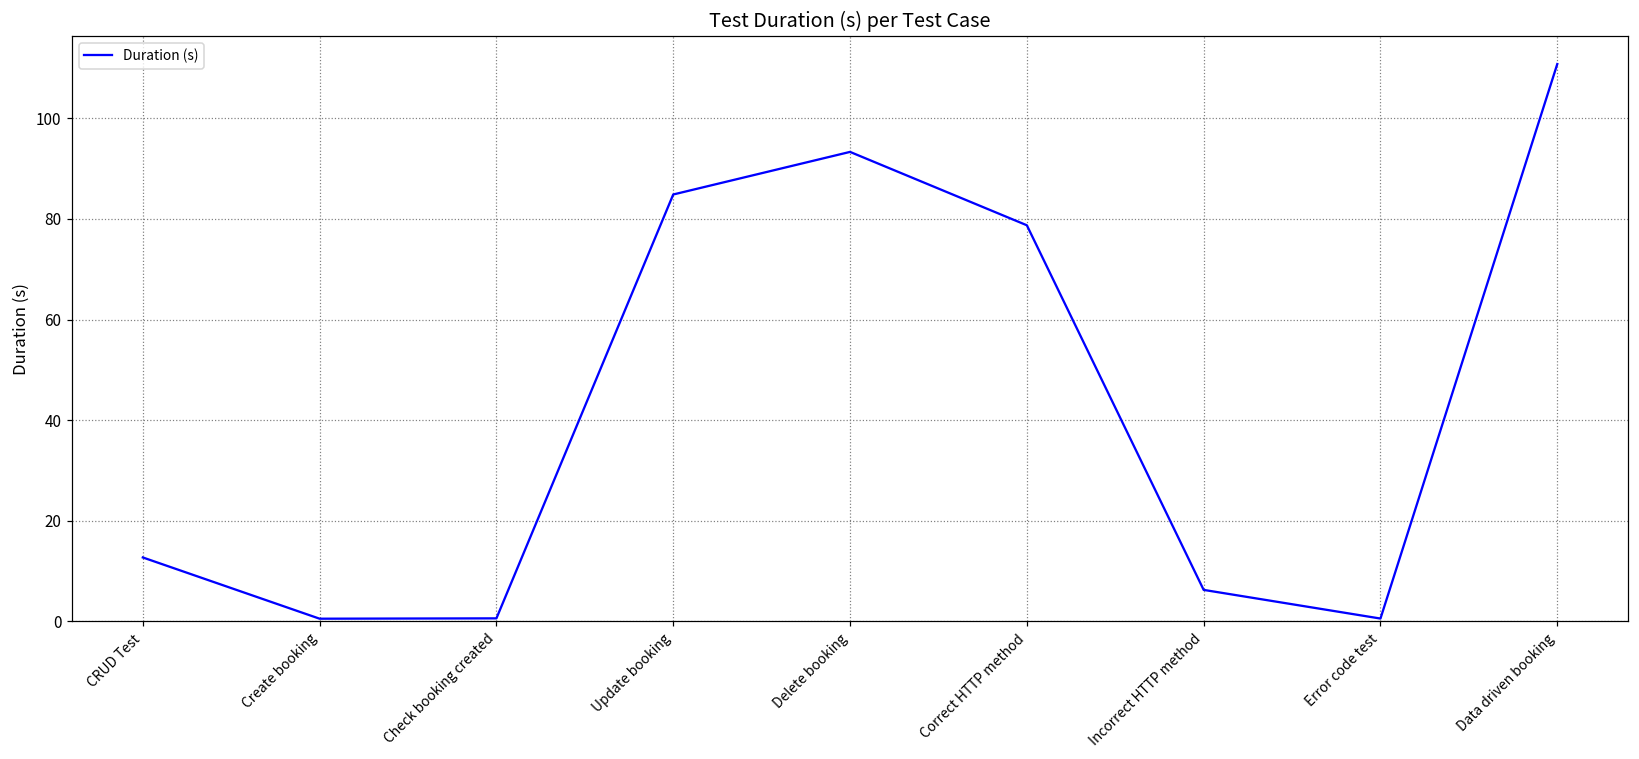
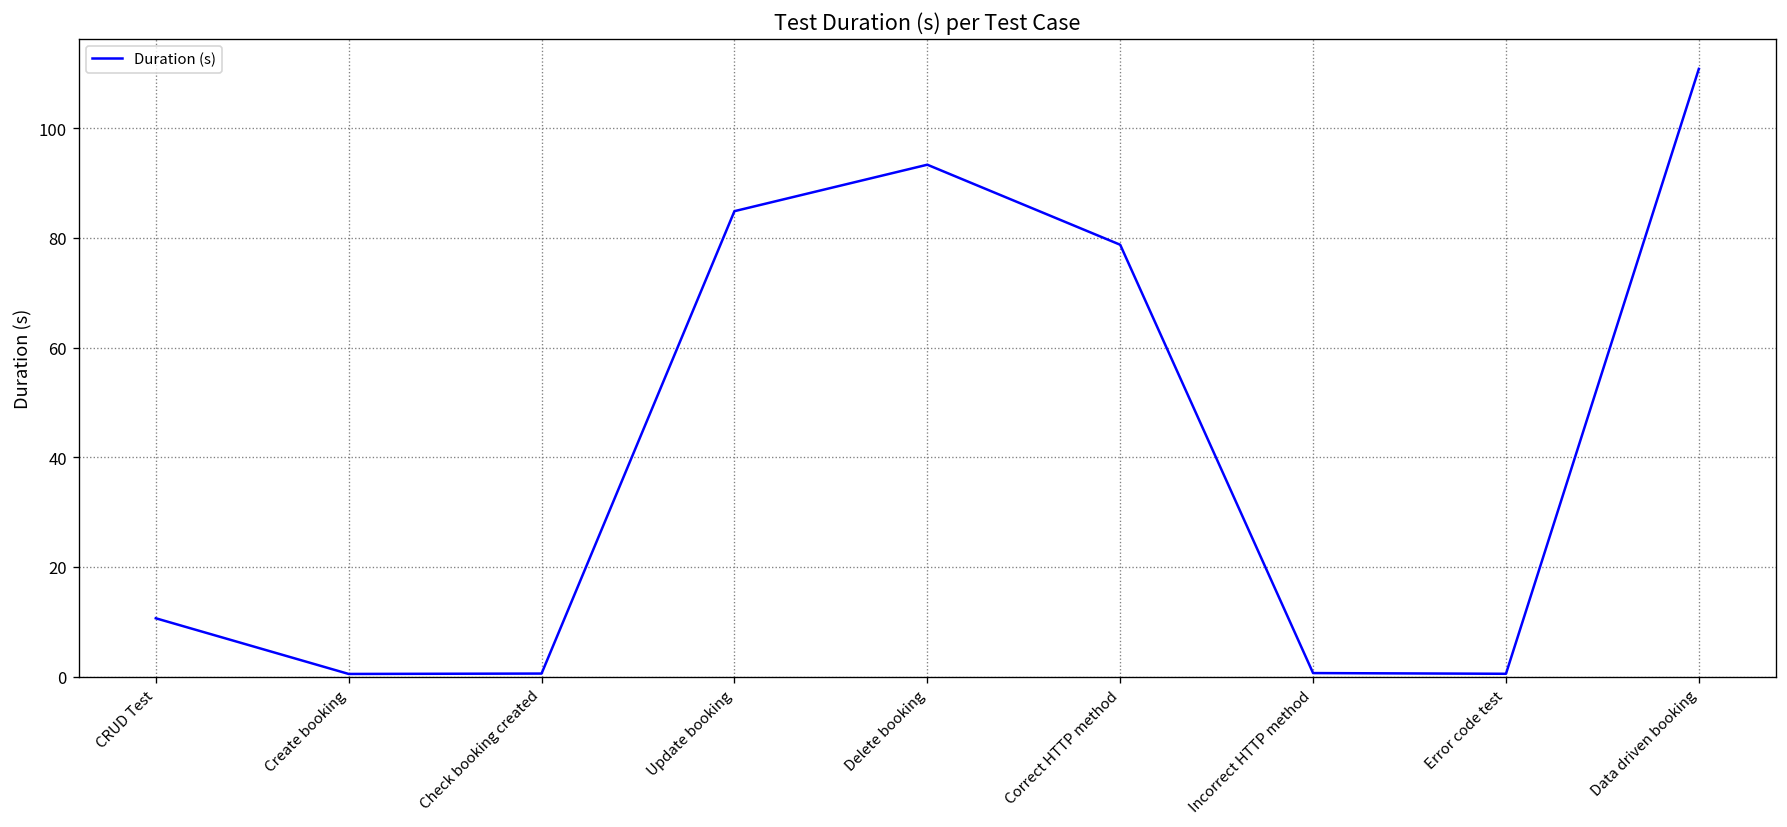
CRUD Test: 13 -> 11
Incorrect HTTP method: 6 -> 1
